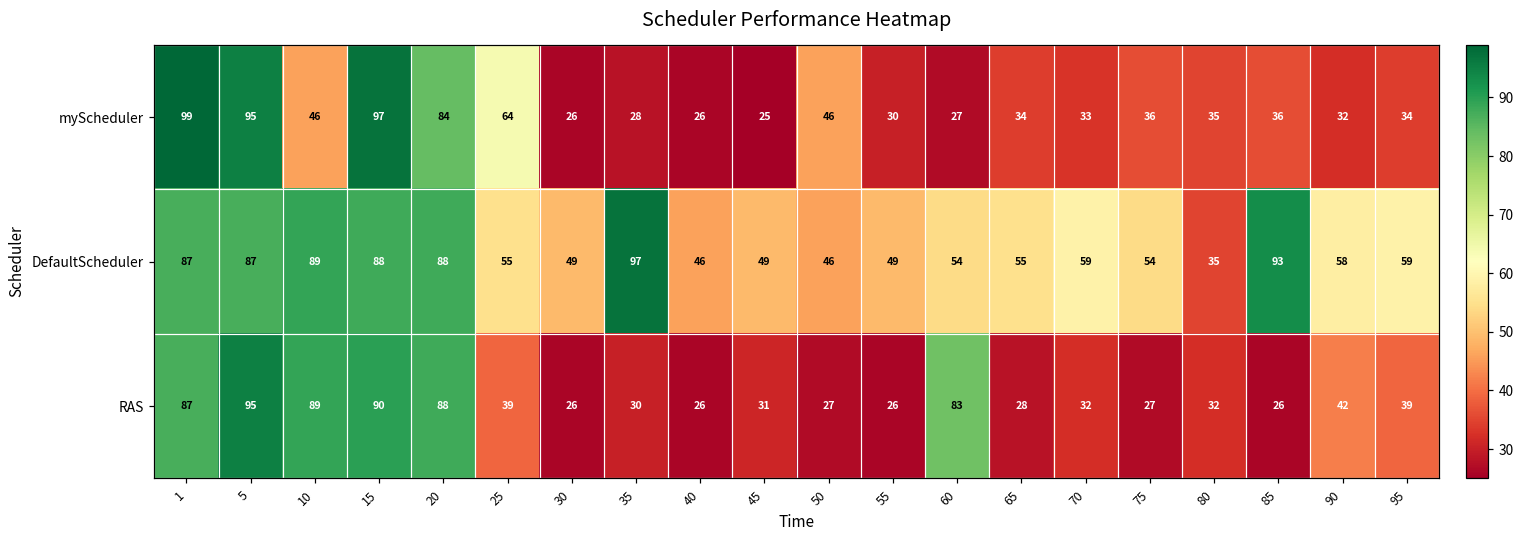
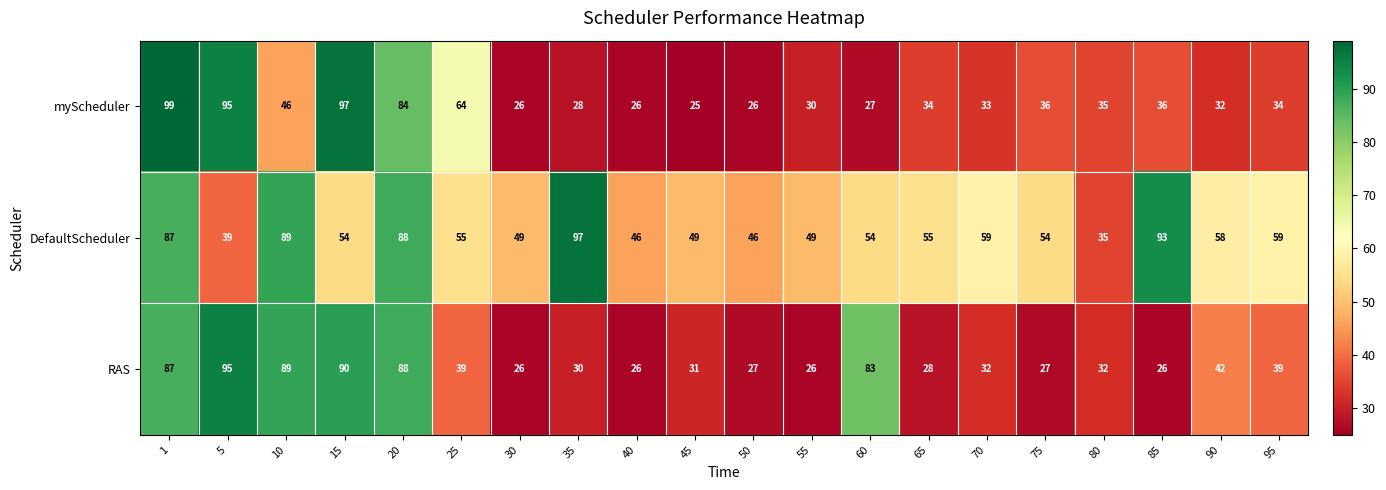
myScheduler, 50: 46 -> 26
DefaultScheduler, 5: 87 -> 39
DefaultScheduler, 15: 88 -> 54
